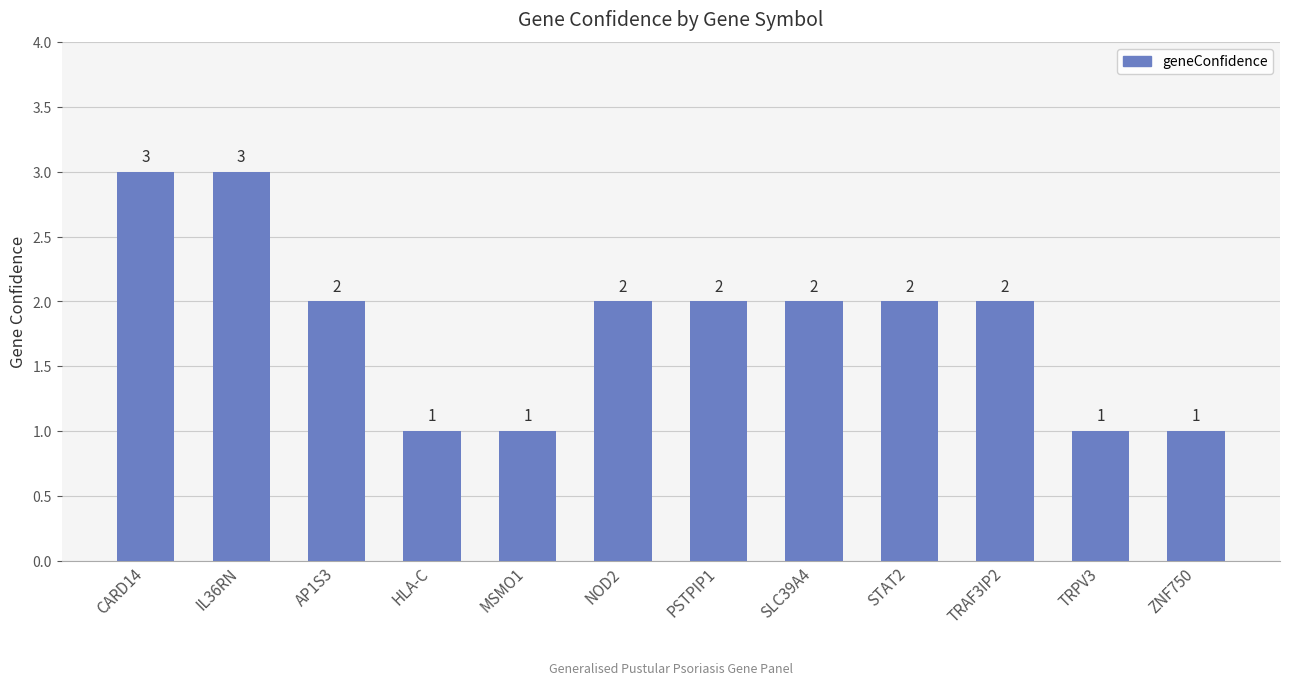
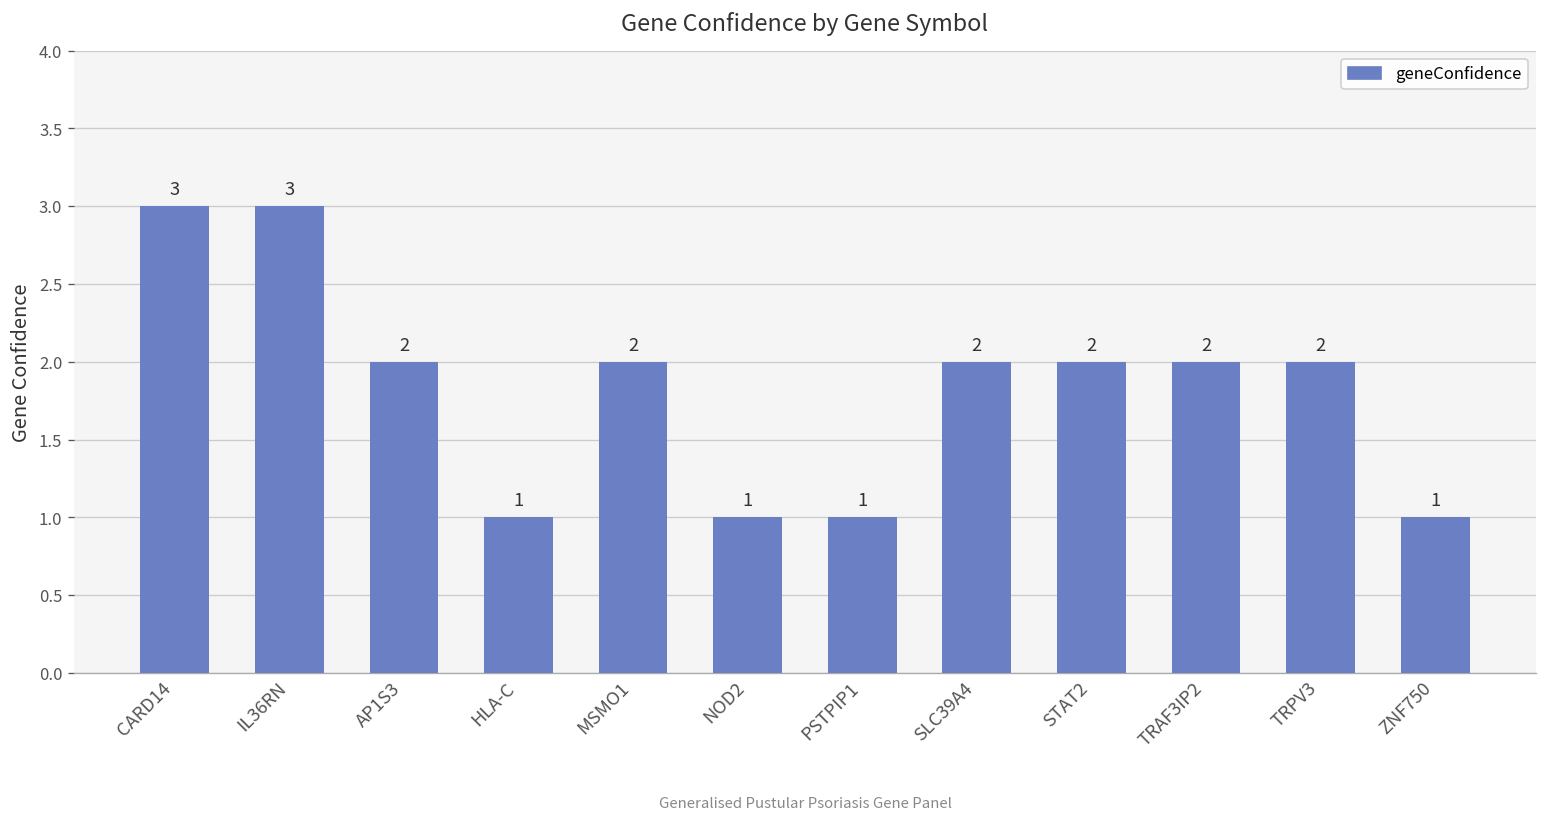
MSMO1: 1 -> 2
NOD2: 2 -> 1
PSTPIP1: 2 -> 1
TRPV3: 1 -> 2
